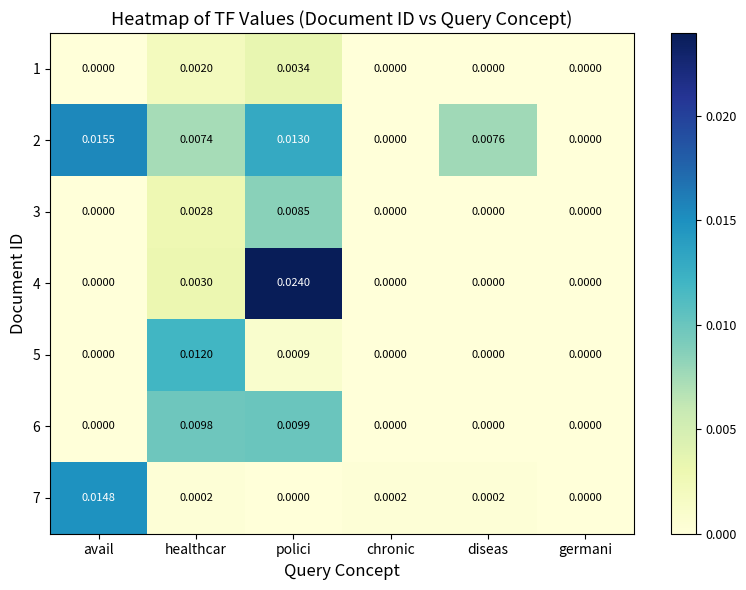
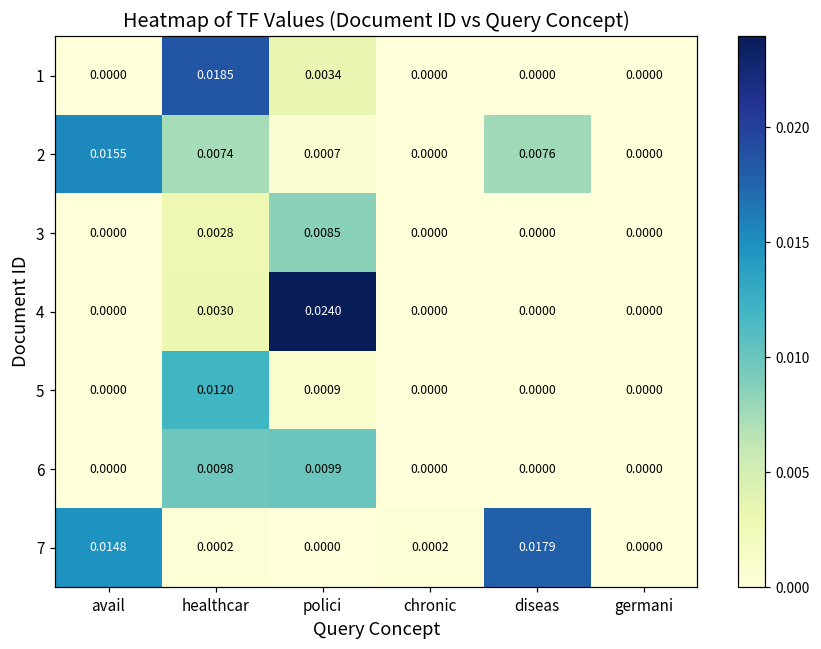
1, healthcar: 0.0020 -> 0.0185
2, polici: 0.0130 -> 0.0007
7, diseas: 0.0002 -> 0.0179
